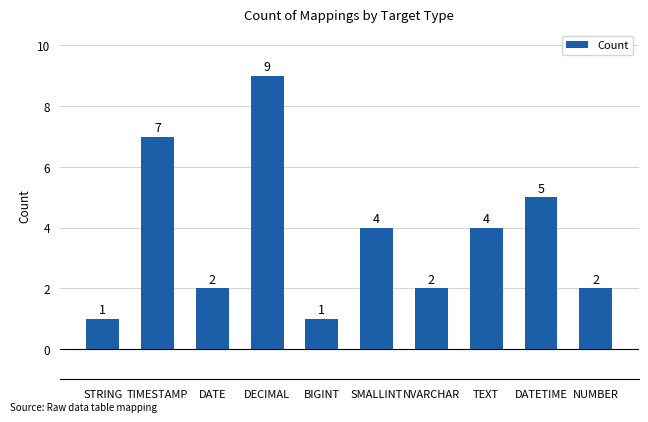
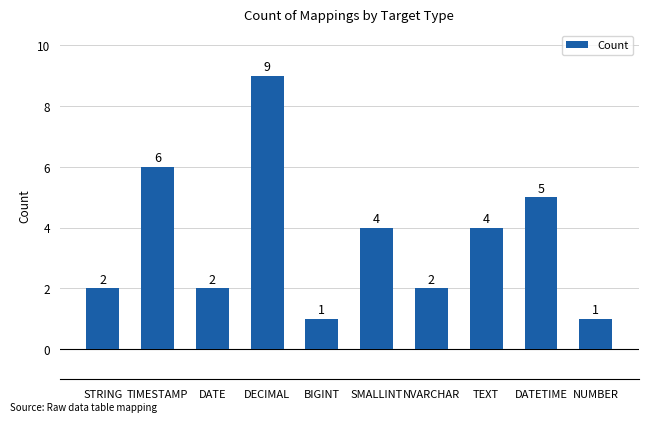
STRING: 1 -> 2
TIMESTAMP: 7 -> 6
NUMBER: 2 -> 1
